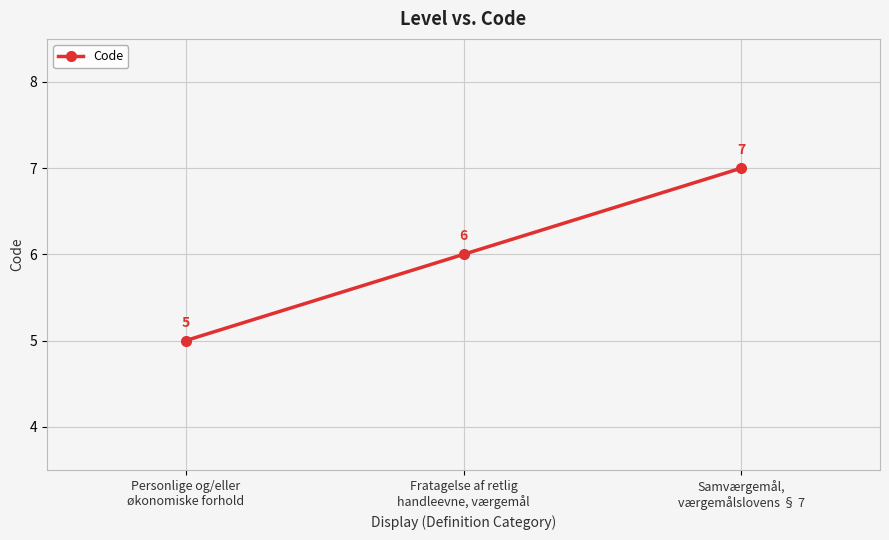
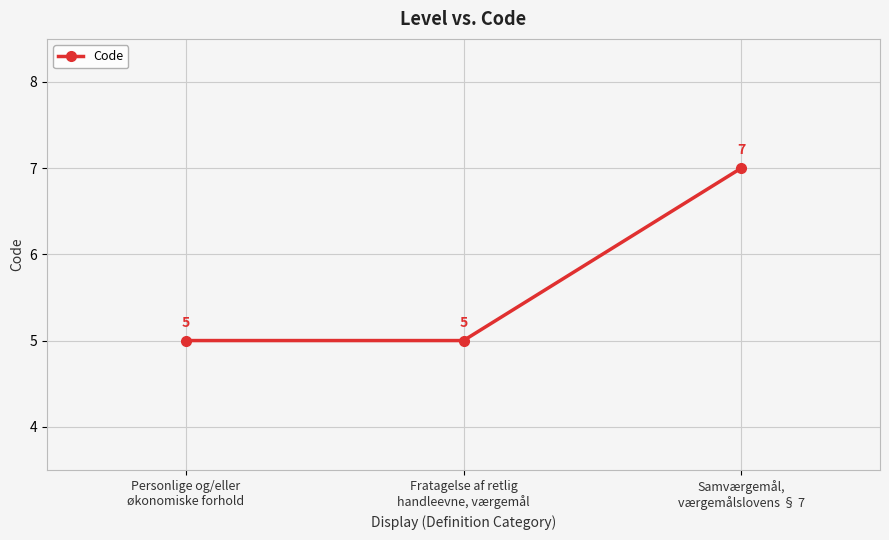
Fratagelse af retlig handleevne, værgemål: 6 -> 5
